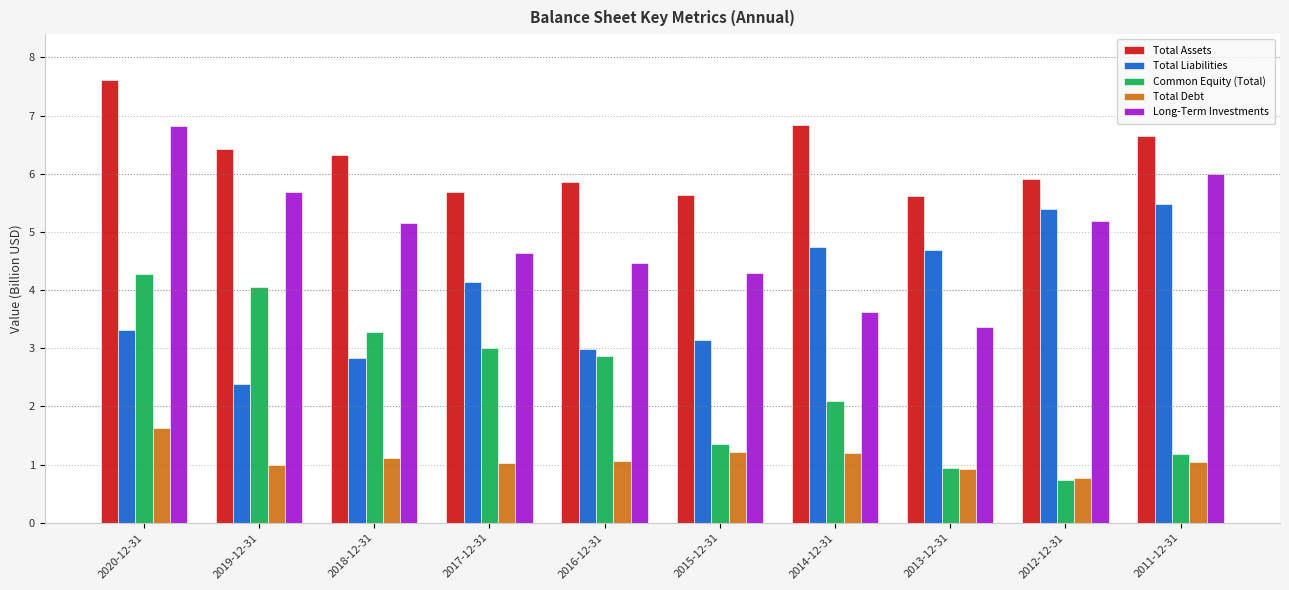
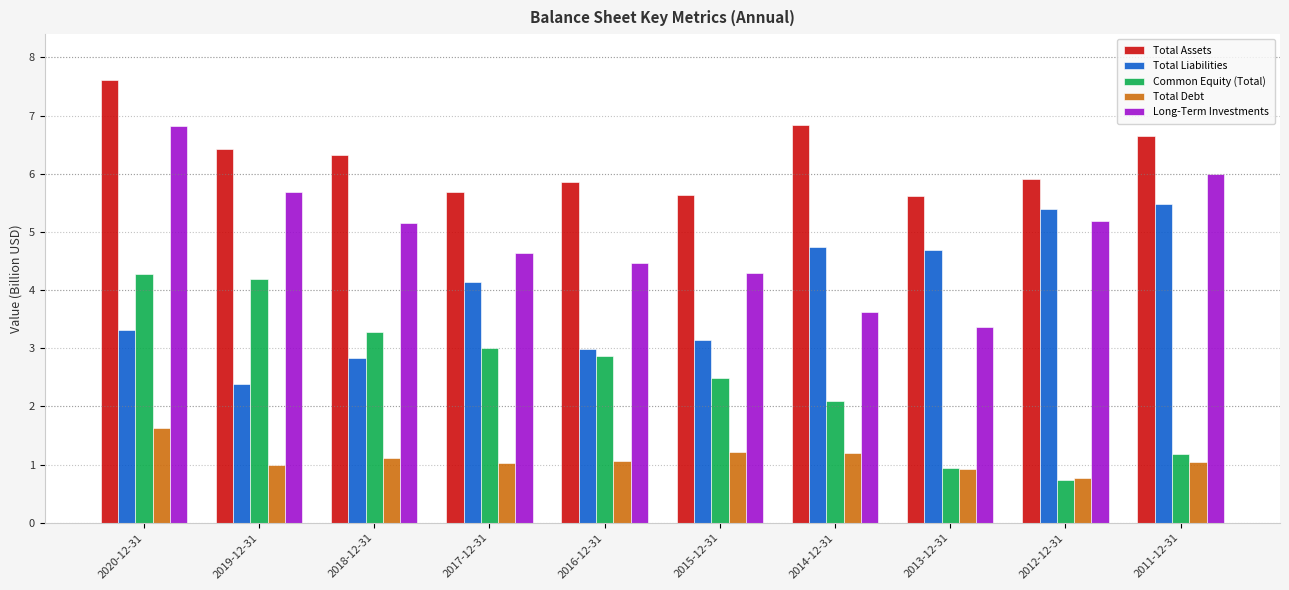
Common Equity (Total), 2019-12-31: 4.0 -> 4.2
Common Equity (Total), 2015-12-31: 1.4 -> 2.5
